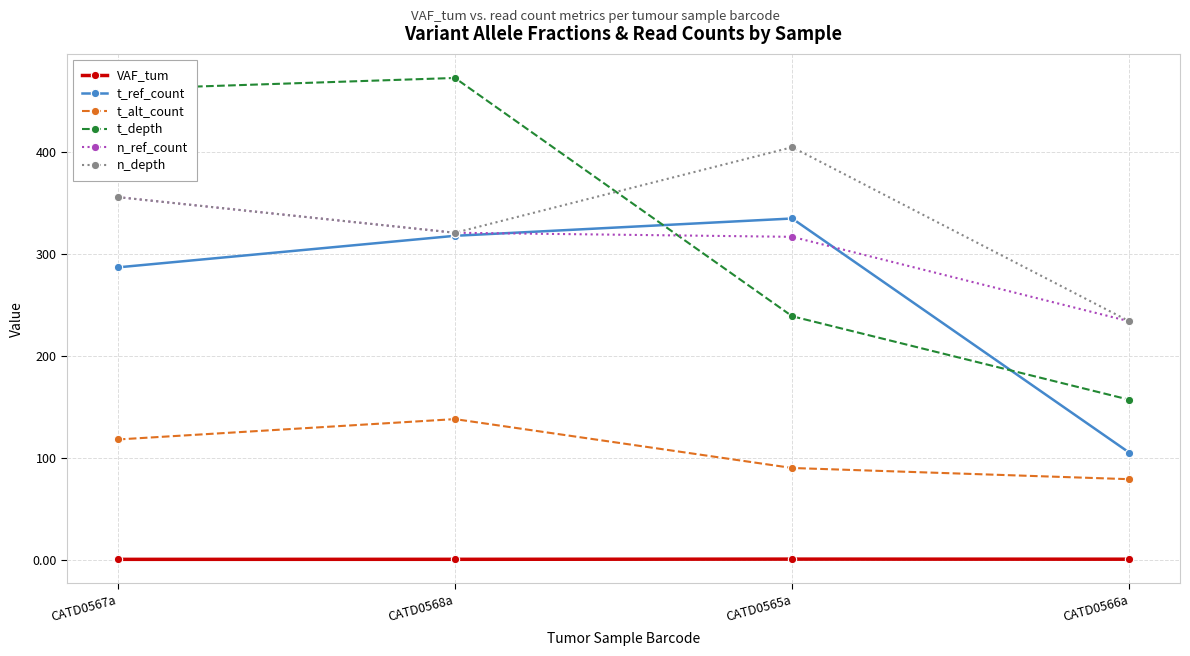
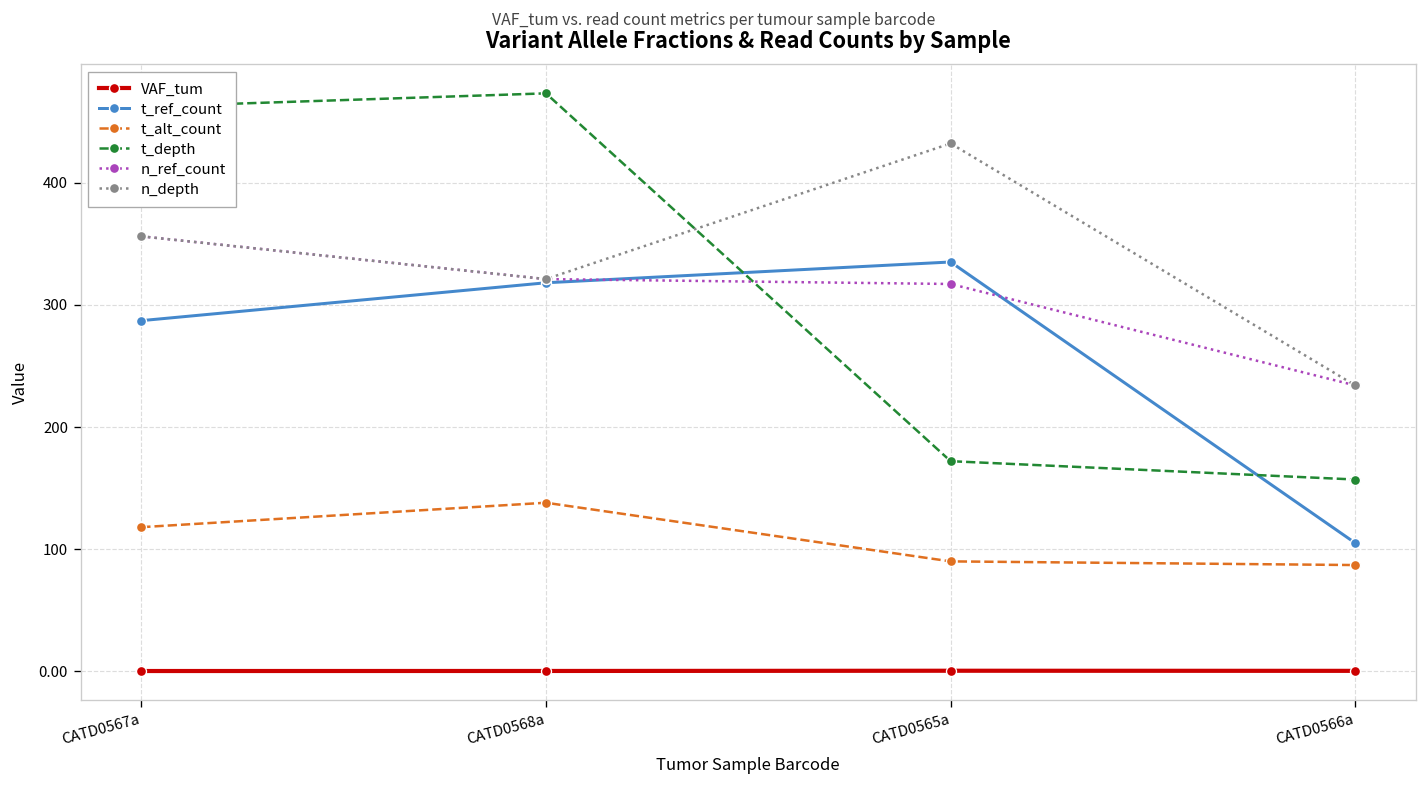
t_depth, CATD0565a: 239 -> 172
n_depth, CATD0565a: 405 -> 432
t_alt_count, CATD0566a: 79 -> 87
